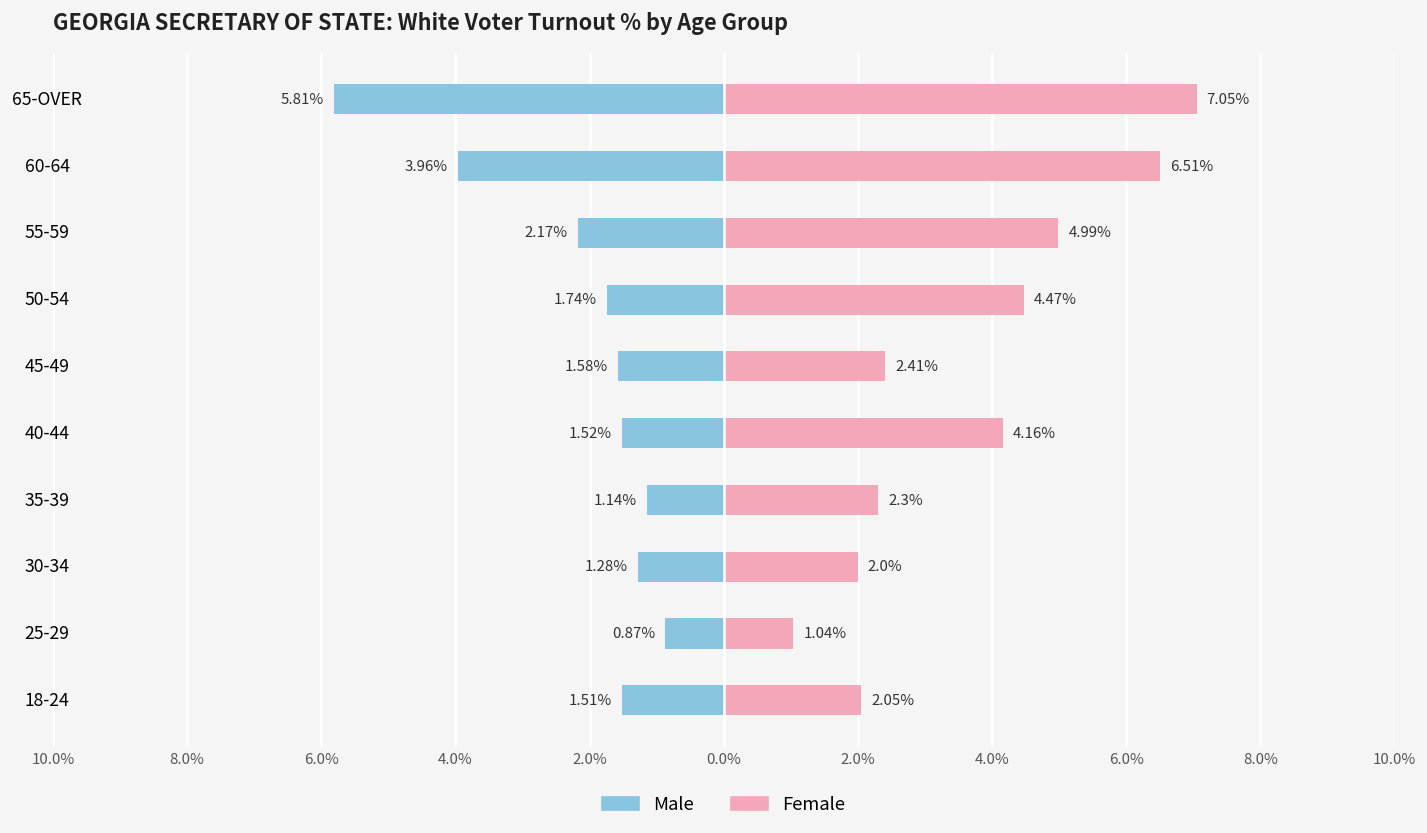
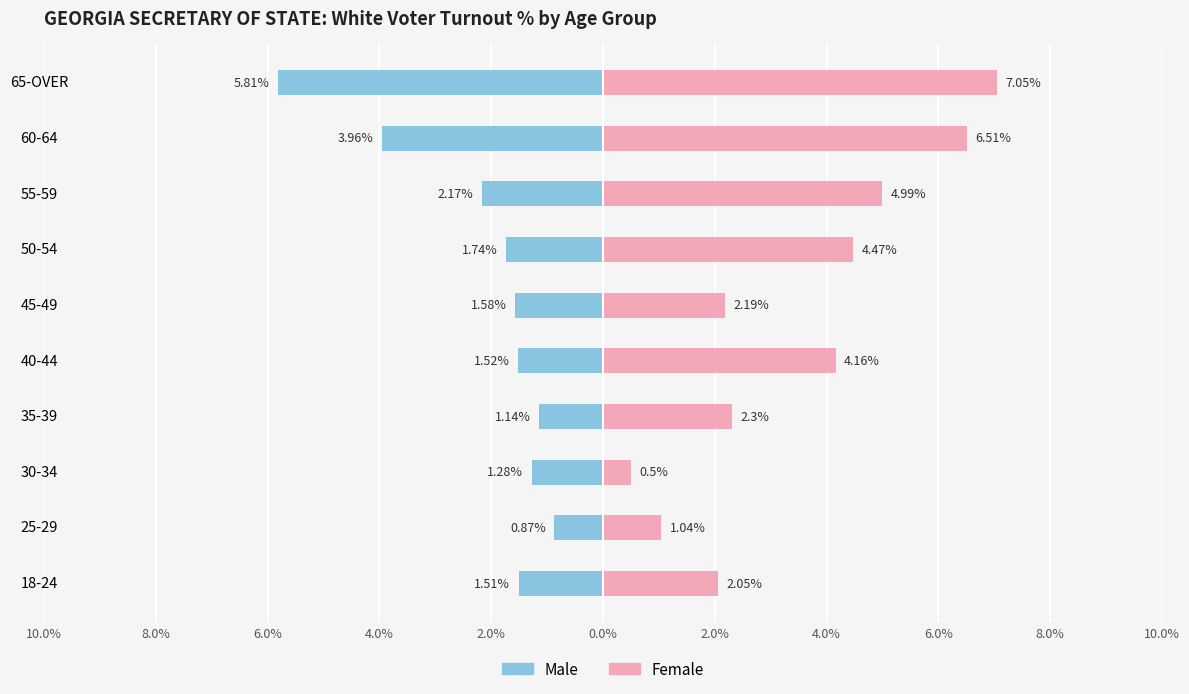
Female, 45-49: 2.41% -> 2.19%
Female, 30-34: 2.0% -> 0.5%
